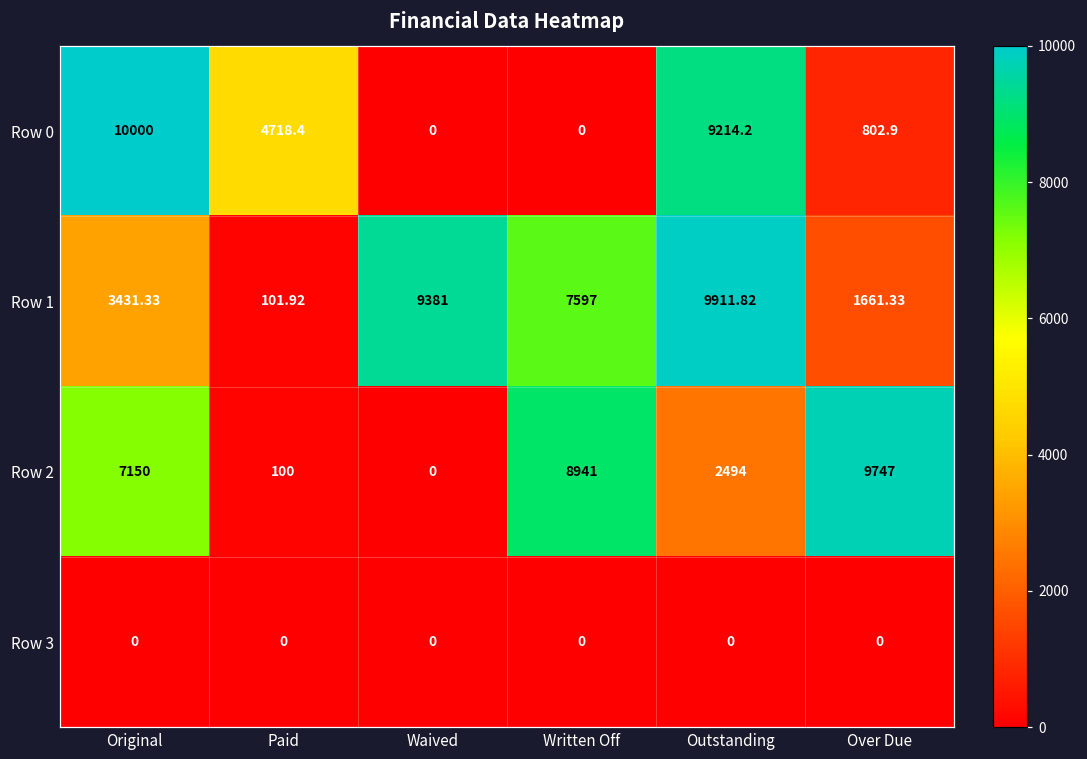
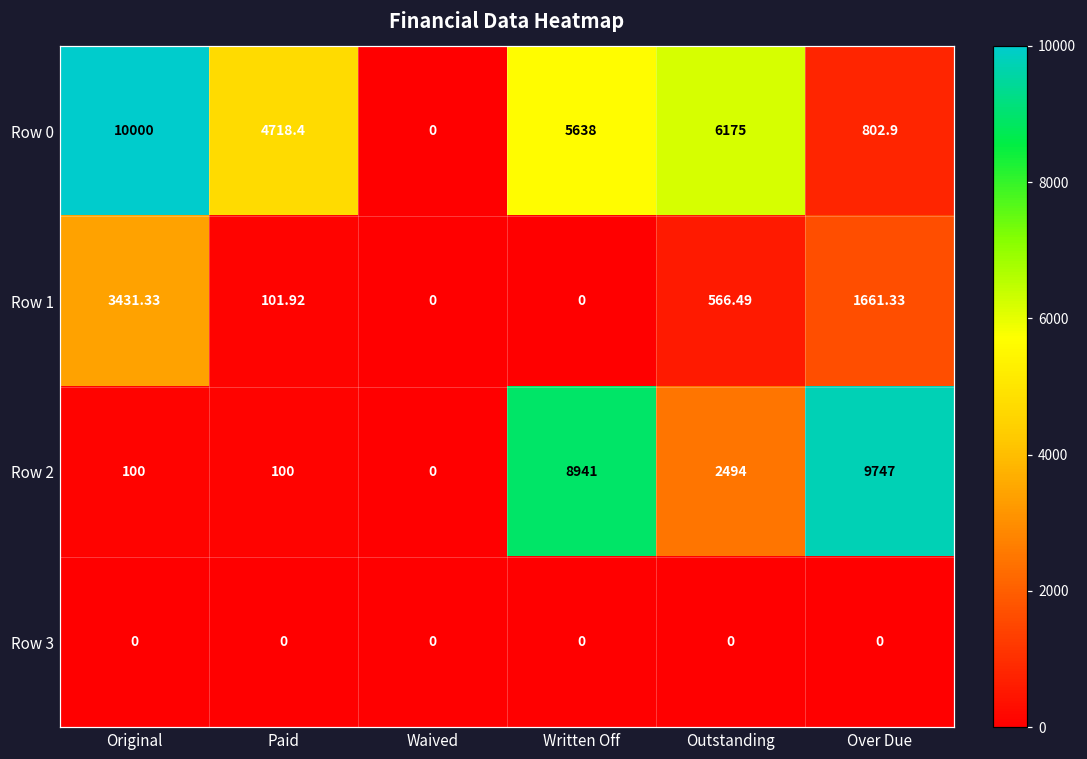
Row 0, Written Off: 0 -> 5638
Row 0, Outstanding: 9214.2 -> 6175
Row 1, Waived: 9381 -> 0
Row 1, Written Off: 7597 -> 0
Row 1, Outstanding: 9911.82 -> 566.49
Row 2, Original: 7150 -> 100
